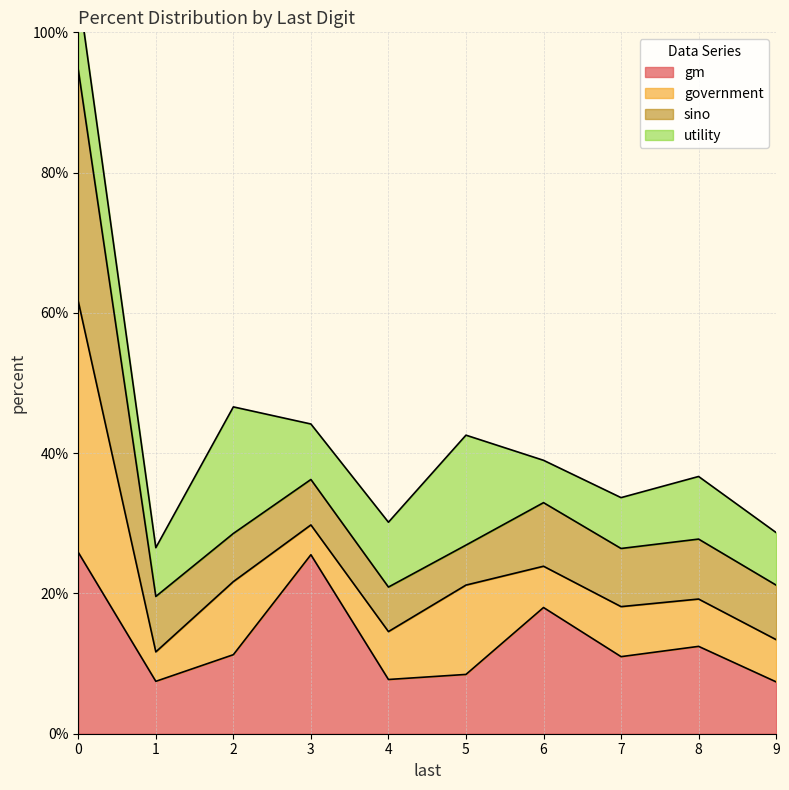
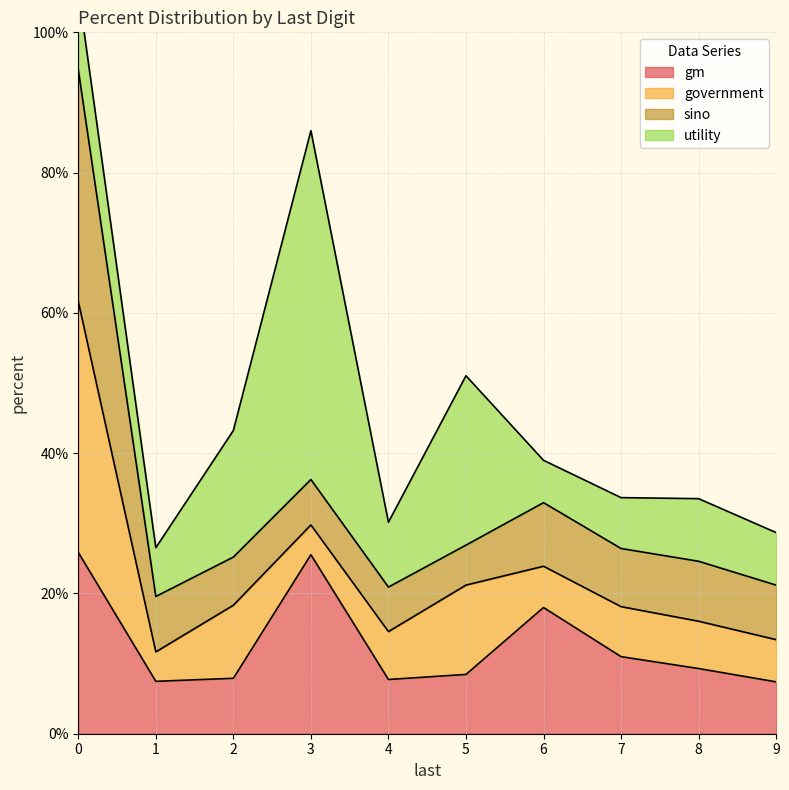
gm, 2: 11% -> 8%
utility, 3: 8% -> 50%
utility, 5: 16% -> 24%
gm, 8: 12% -> 9%
